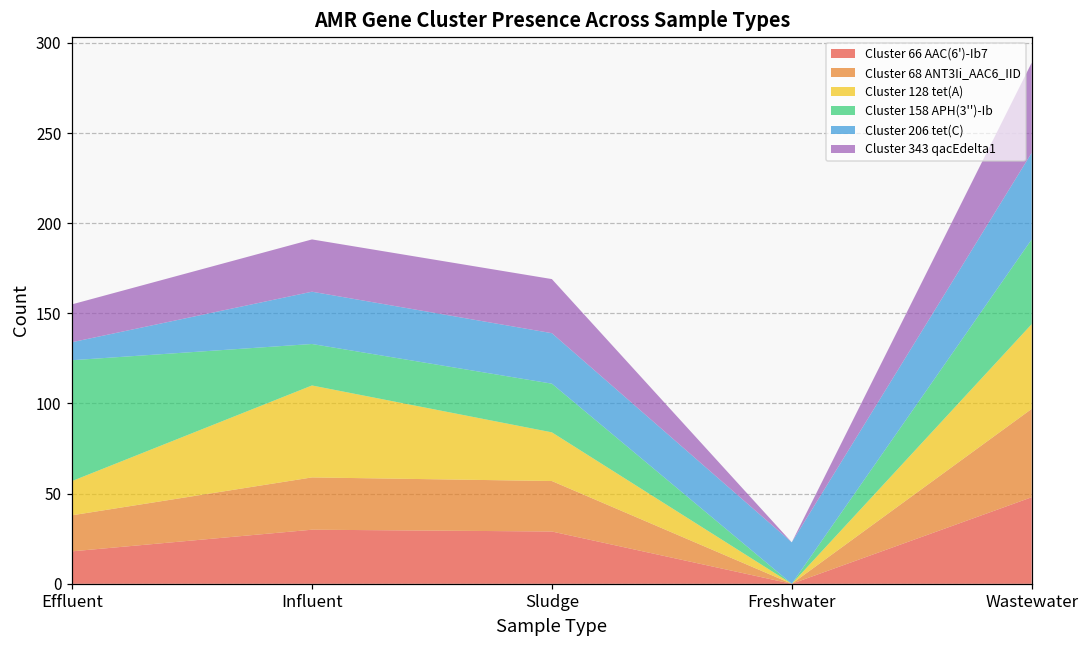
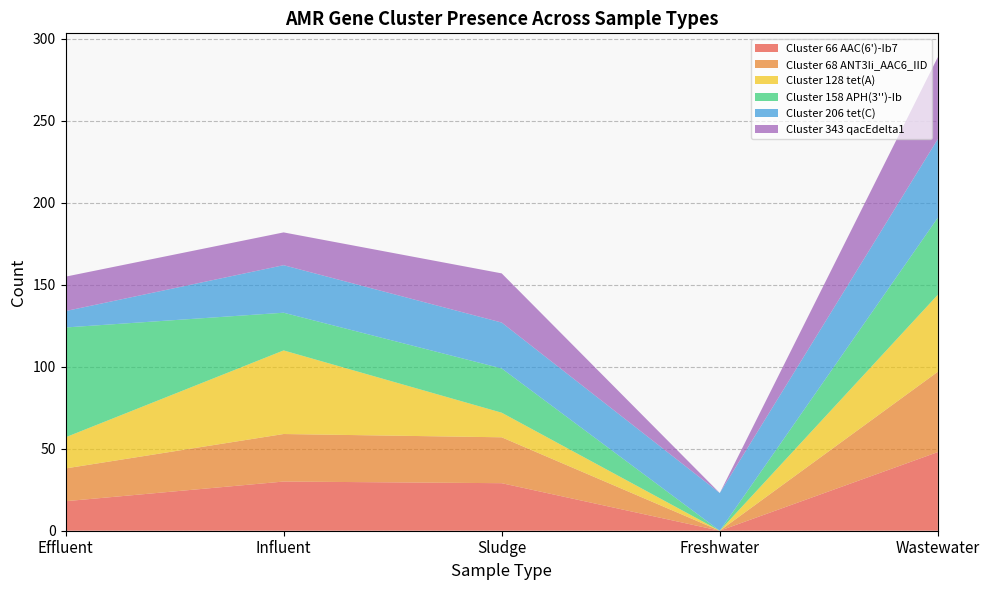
Cluster 343 qacEdelta1, Influent: 29 -> 20
Cluster 128 tet(A), Sludge: 27 -> 15
